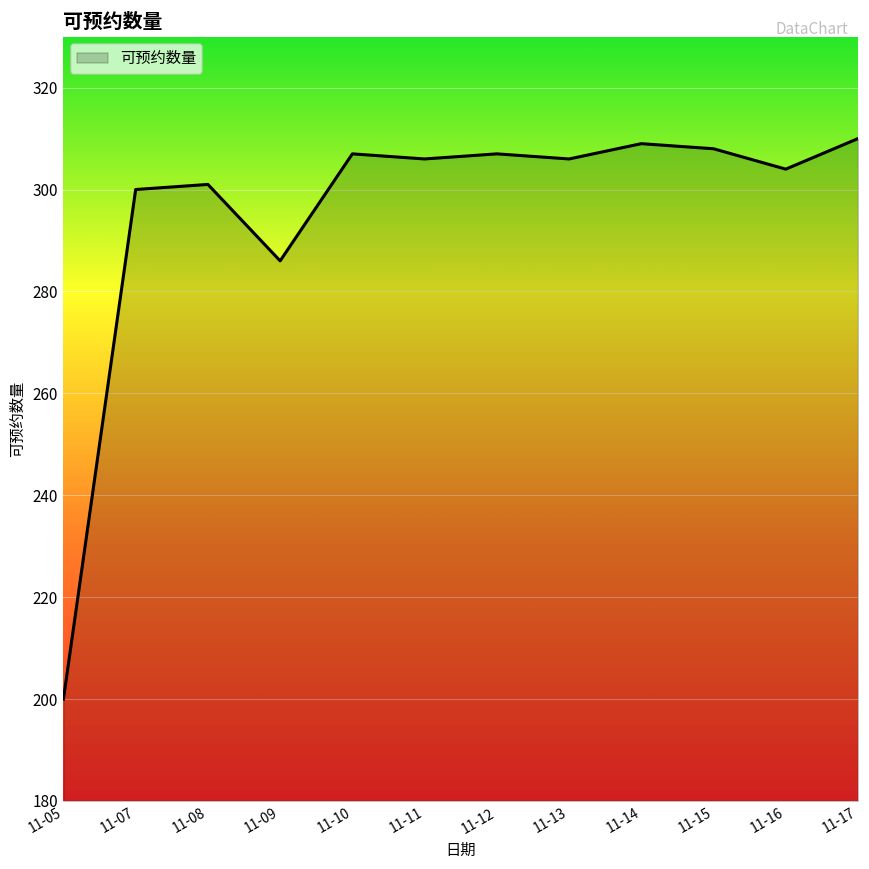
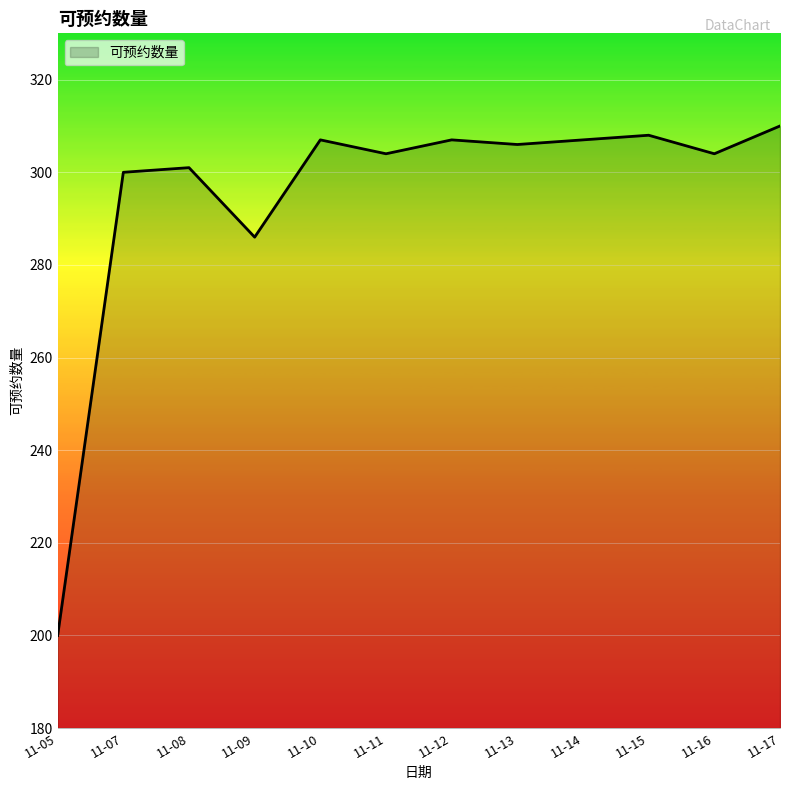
11-11: 306 -> 304
11-14: 309 -> 307
